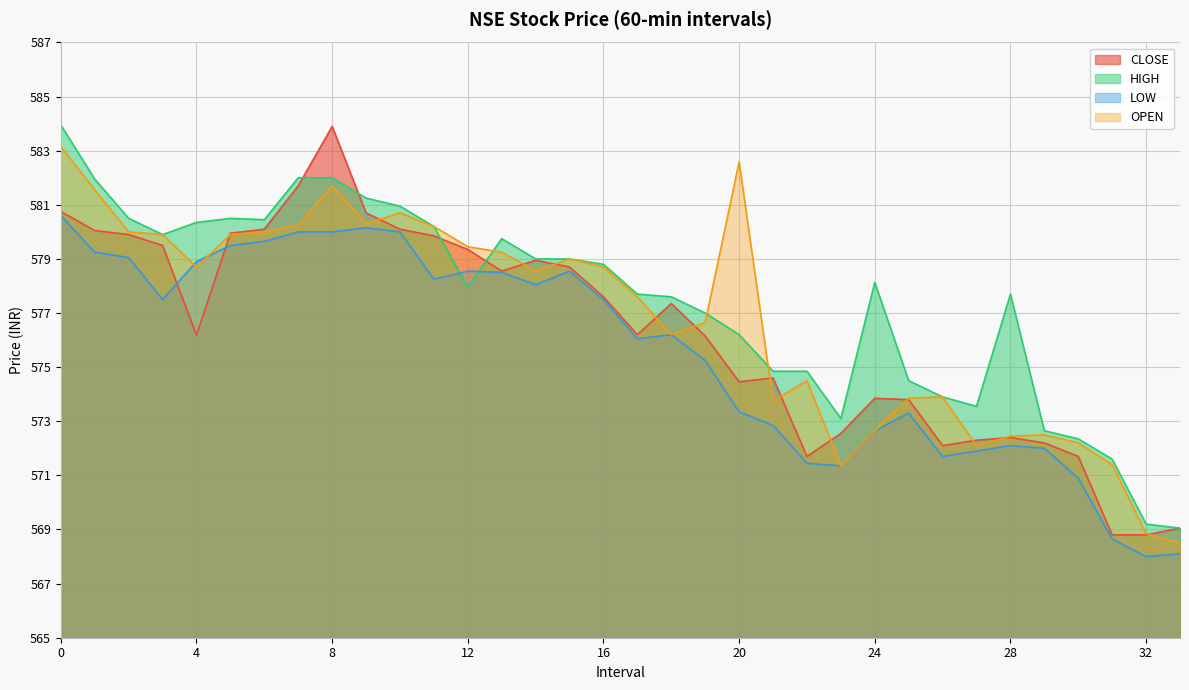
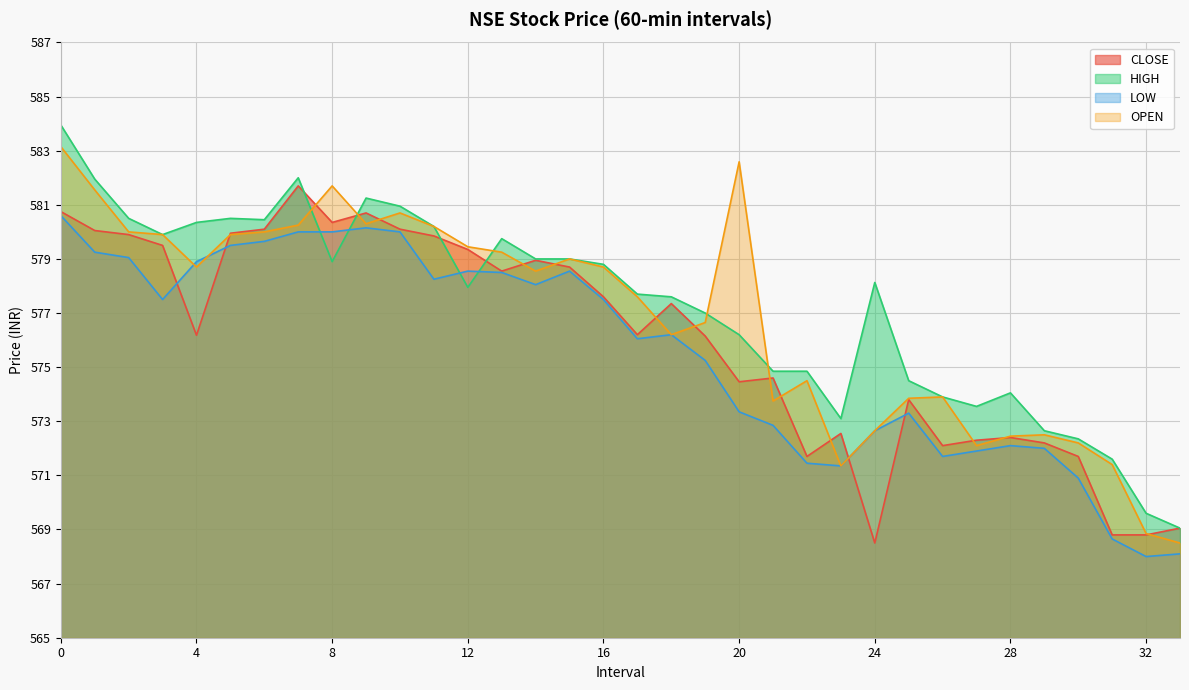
CLOSE, 8: 583.9 -> 580.4
HIGH, 8: 582.0 -> 578.9
CLOSE, 24: 573.9 -> 568.5
HIGH, 28: 577.7 -> 574.1
HIGH, 32: 569.2 -> 569.6
